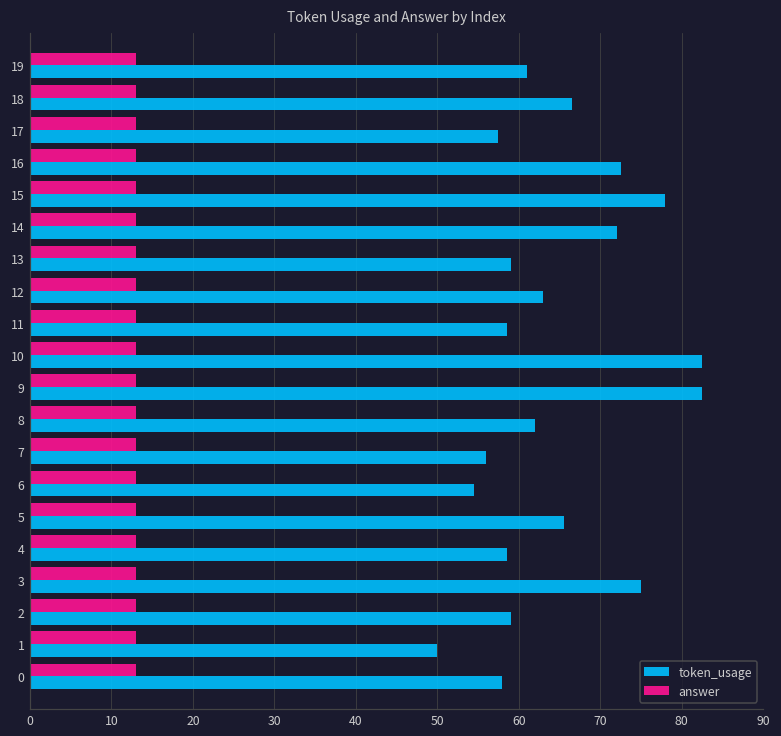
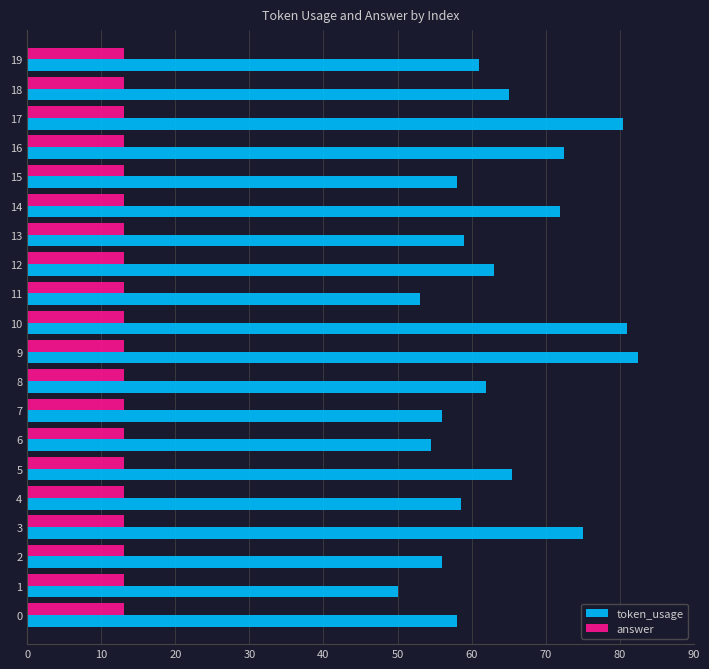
token_usage, 18: 67 -> 65
token_usage, 17: 58 -> 81
token_usage, 15: 78 -> 58
token_usage, 11: 59 -> 53
token_usage, 10: 83 -> 81
token_usage, 2: 59 -> 56
